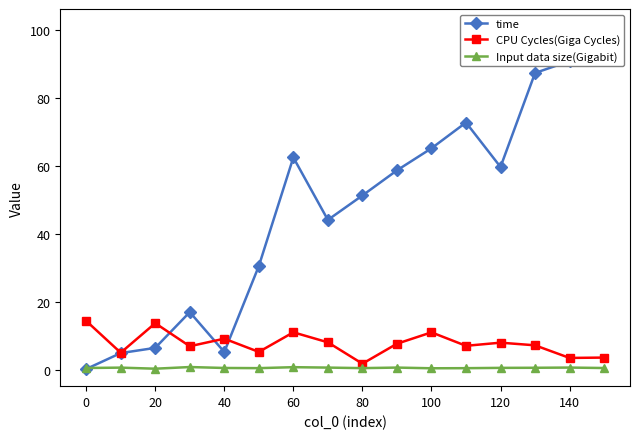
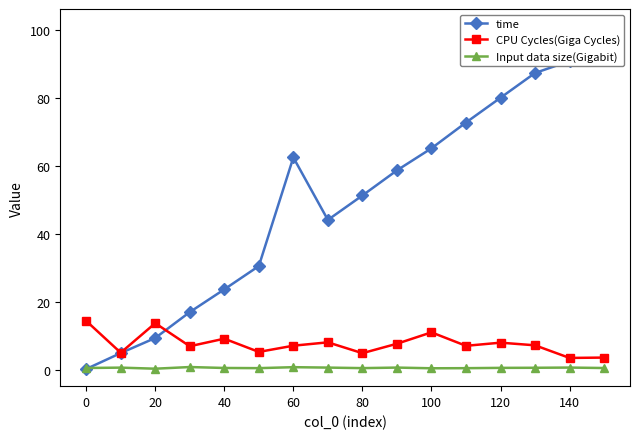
time, 20: 6 -> 9
time, 40: 5 -> 24
CPU Cycles(Giga Cycles), 60: 11 -> 7
CPU Cycles(Giga Cycles), 80: 2 -> 5
time, 120: 60 -> 80
